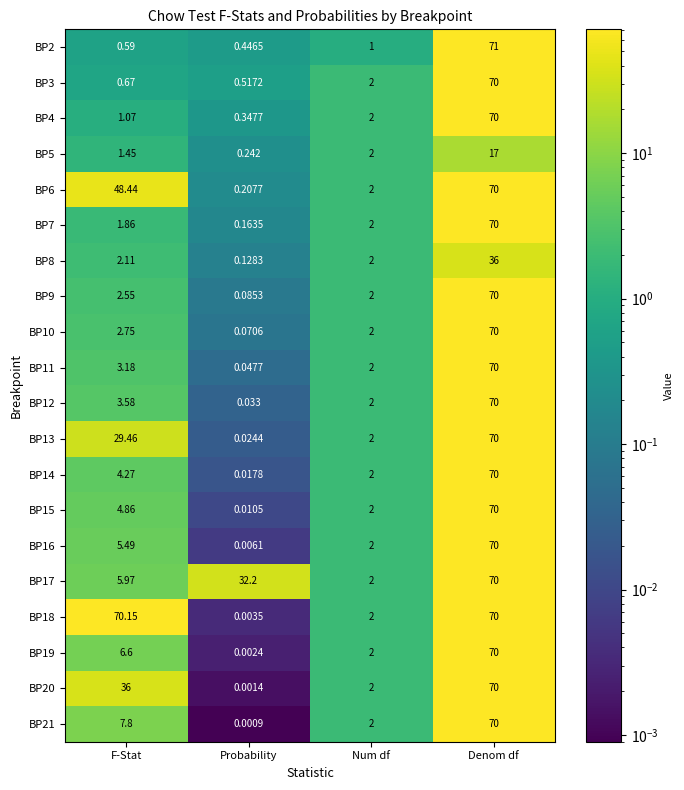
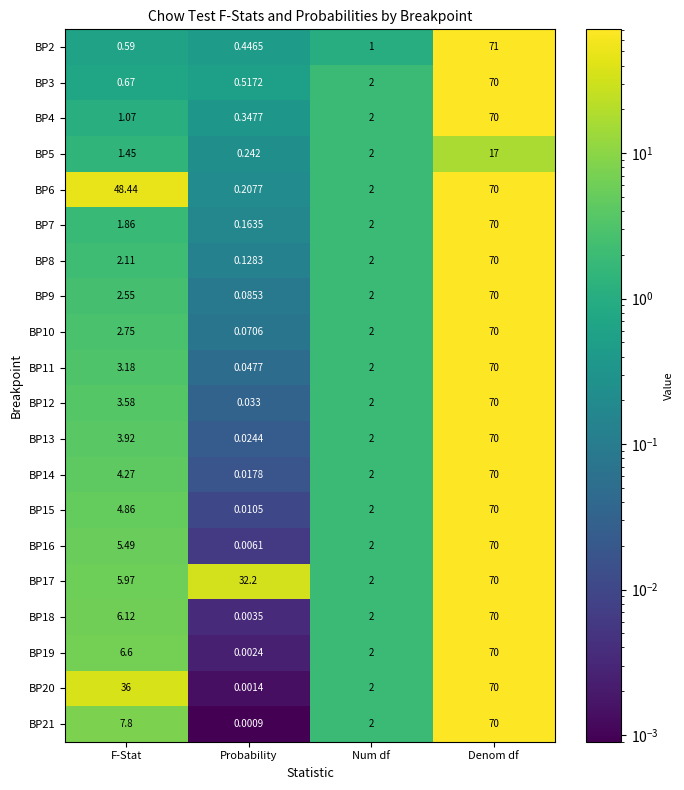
BP8, Denom df: 36 -> 70
BP13, F-Stat: 29.46 -> 3.92
BP18, F-Stat: 70.15 -> 6.12
